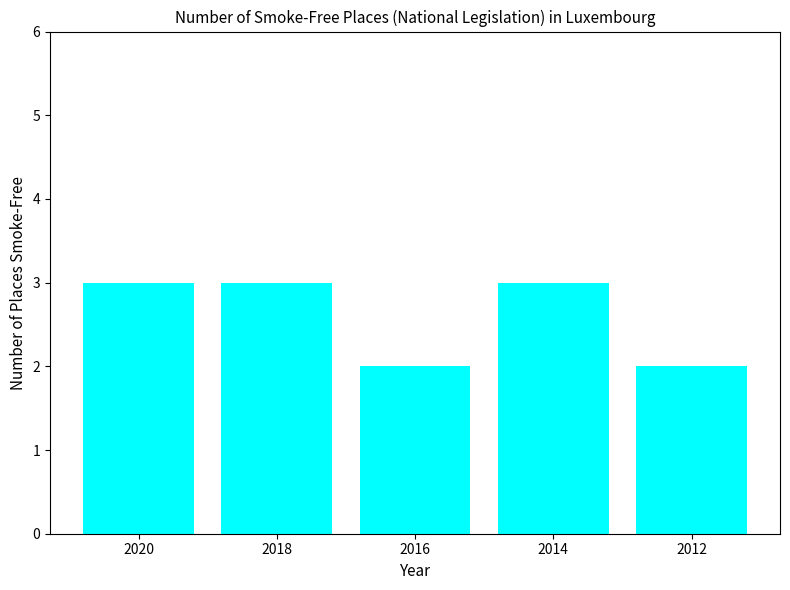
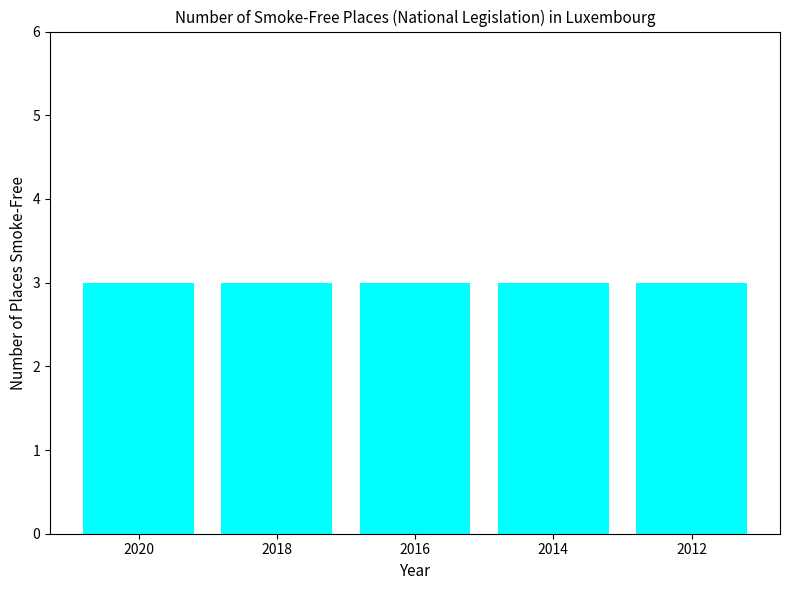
2016: 2 -> 3
2012: 2 -> 3
